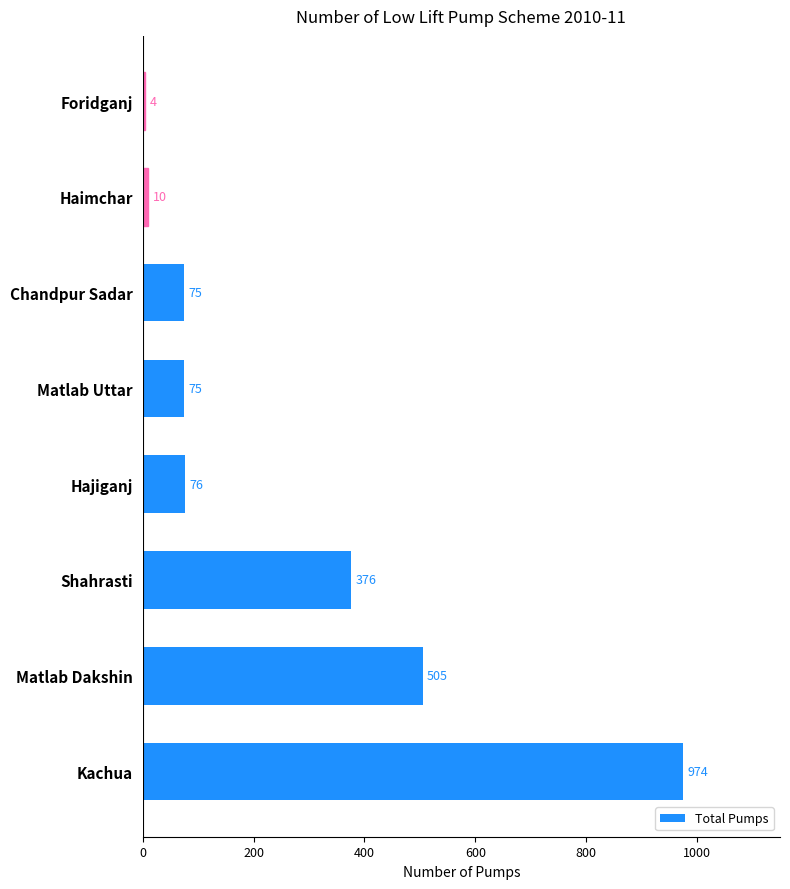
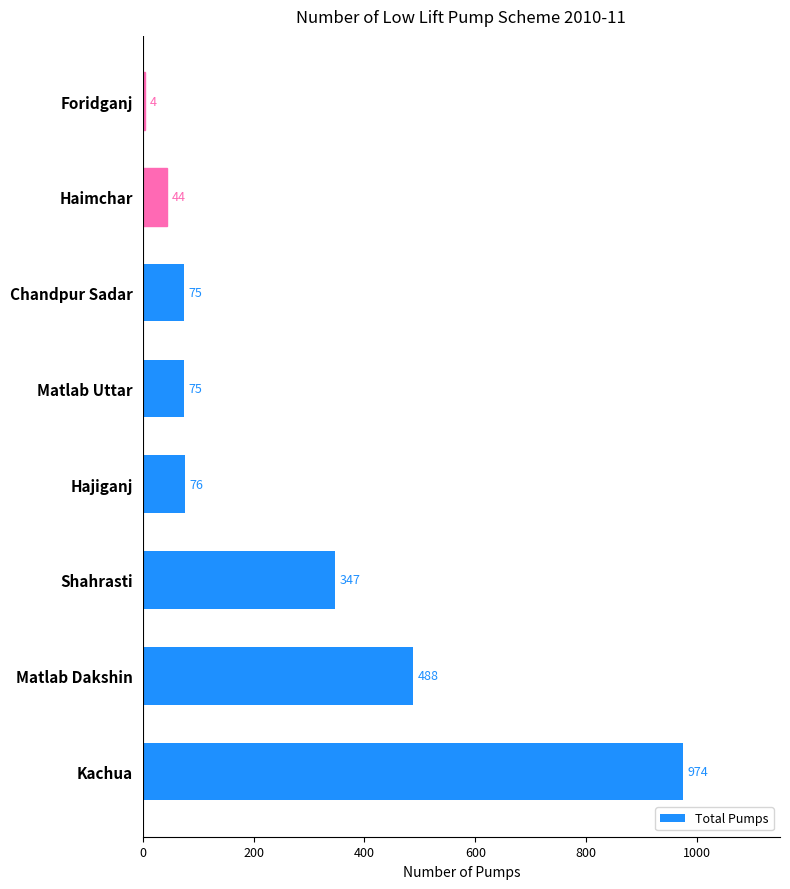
Haimchar: 10 -> 44
Shahrasti: 376 -> 347
Matlab Dakshin: 505 -> 488
